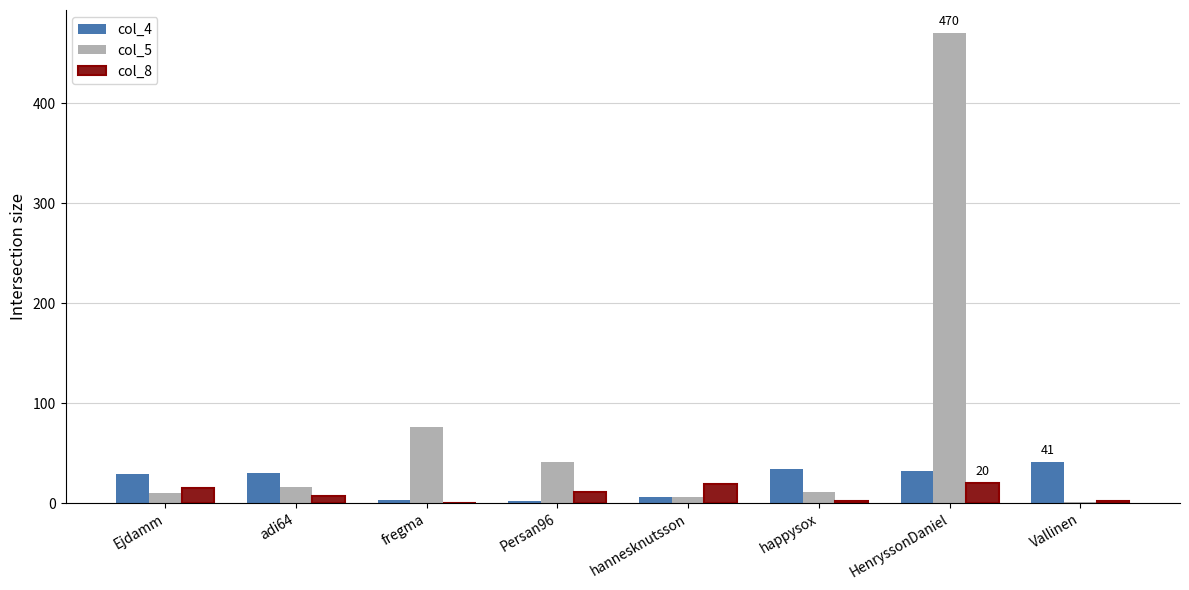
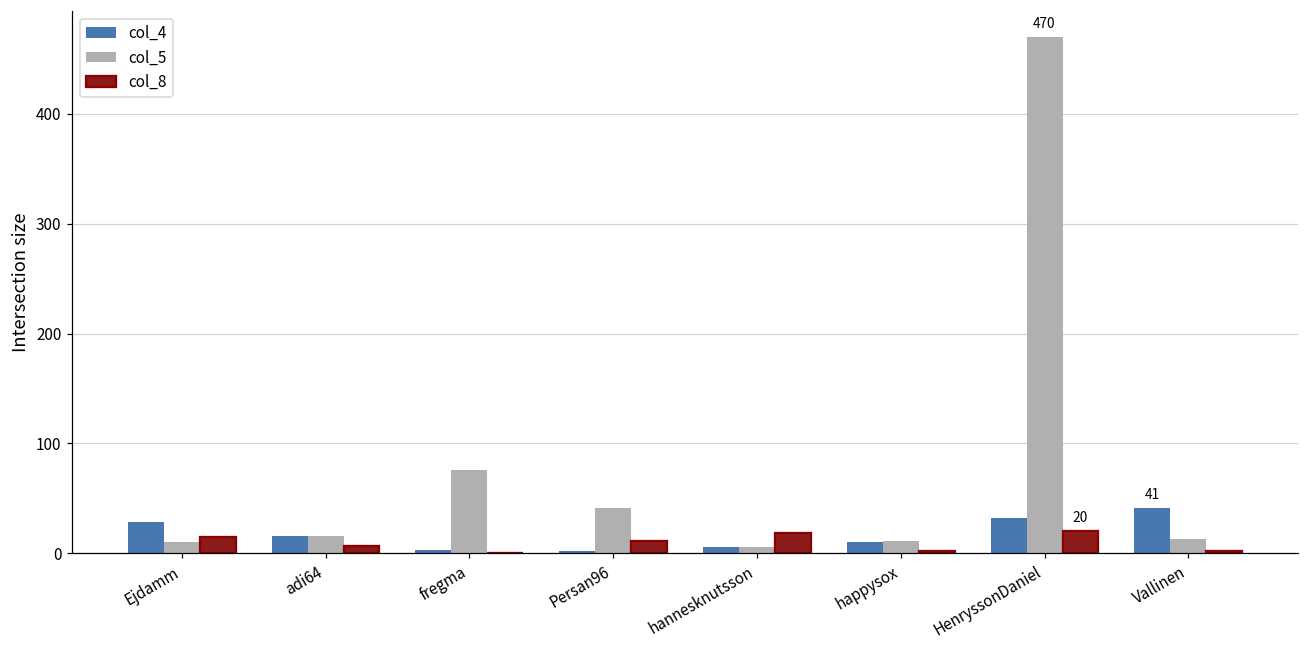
col_4, adi64: 30 -> 20
col_4, happysox: 30 -> 10
col_5, Vallinen: 0 -> 10
